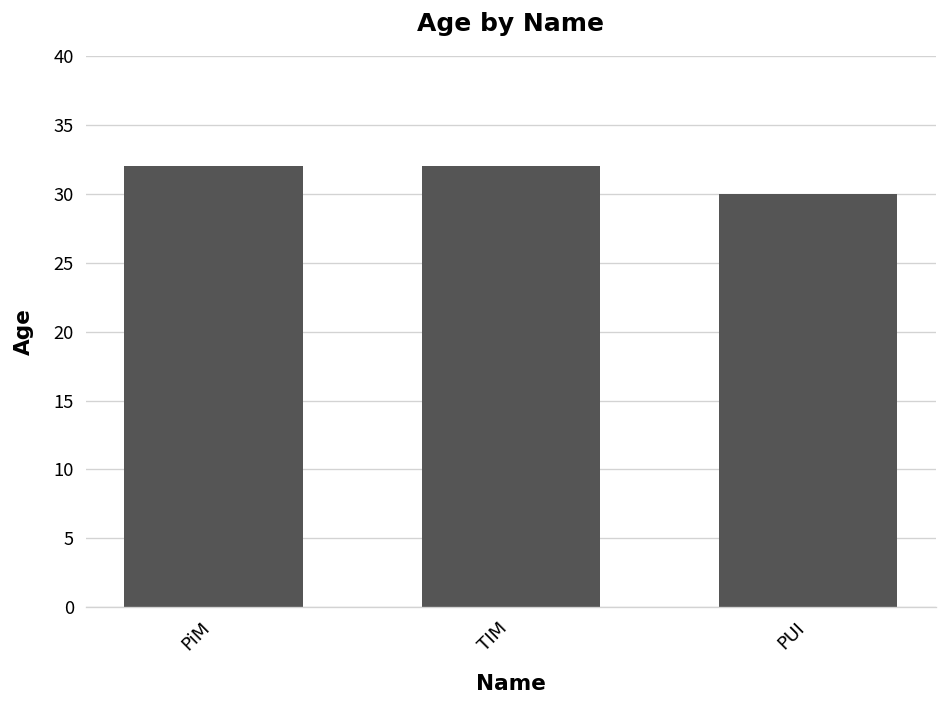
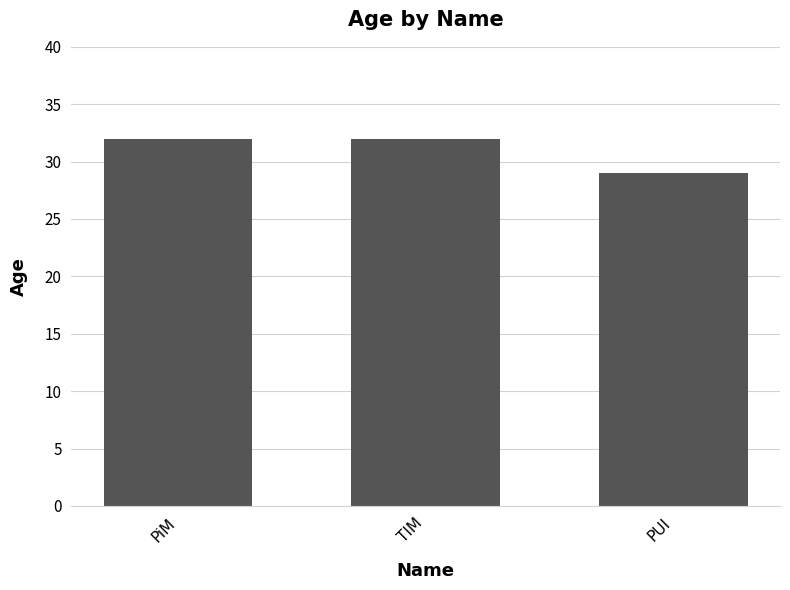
PUI: 30 -> 29
